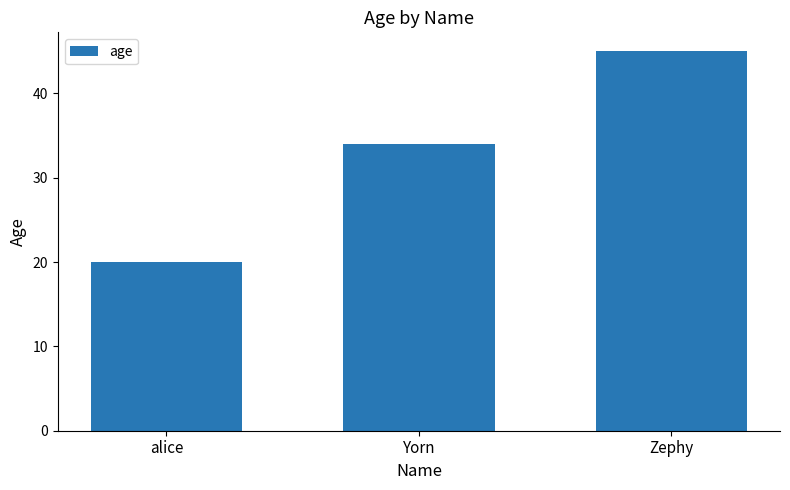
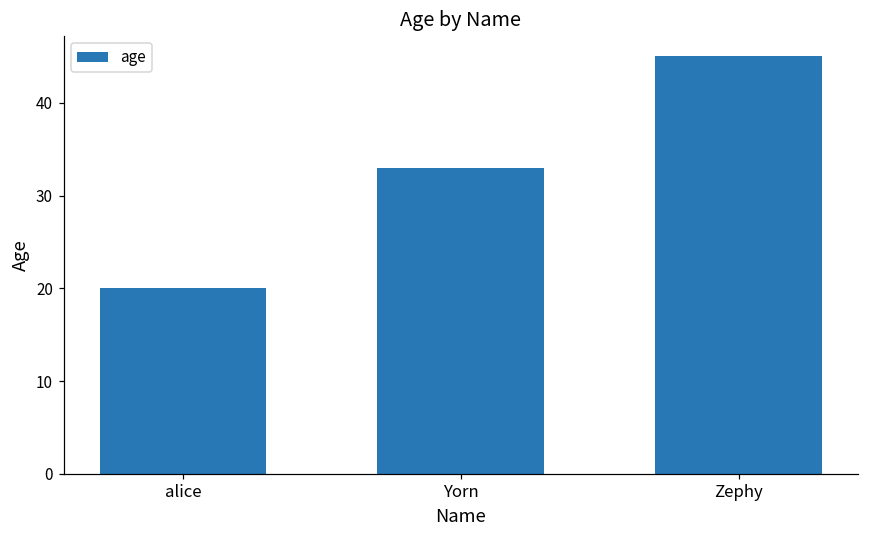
Yorn: 34 -> 33
